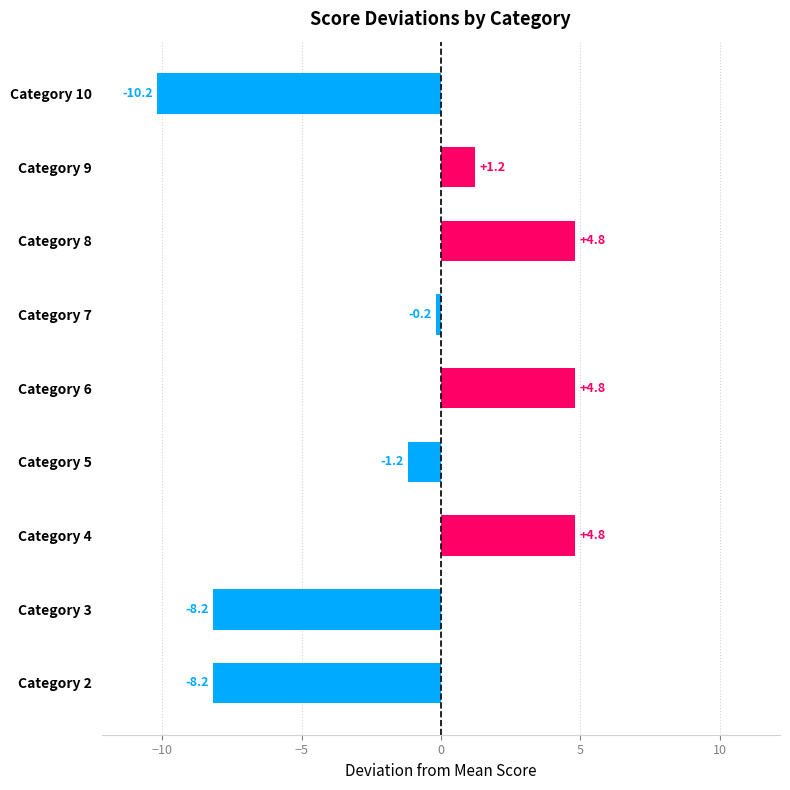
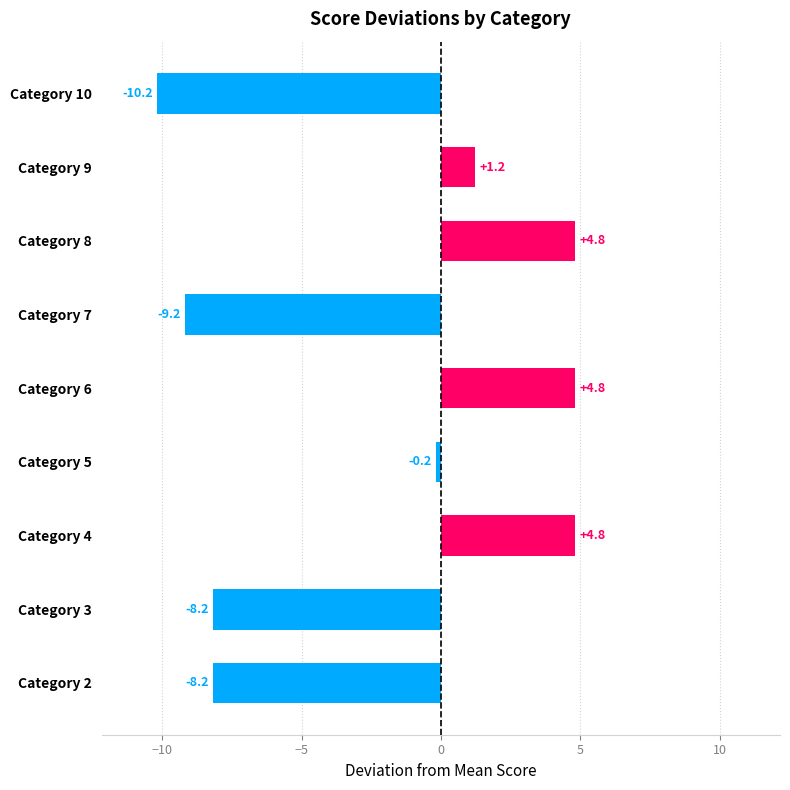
Category 7: -0.2 -> -9.2
Category 5: -1.2 -> -0.2
